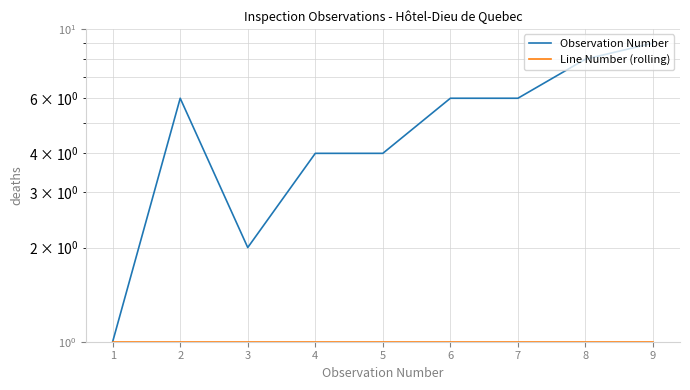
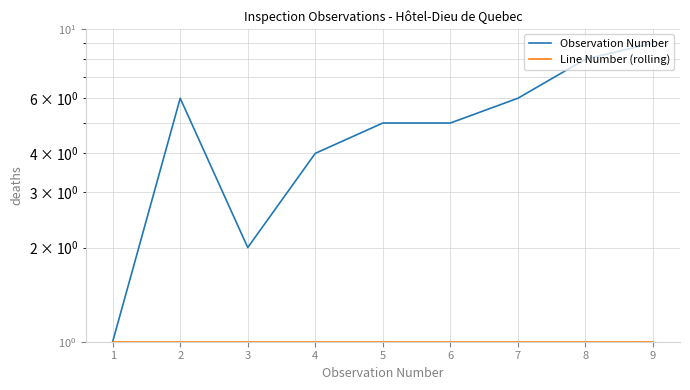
Observation Number, 5: 4 -> 5
Observation Number, 6: 6 -> 5
